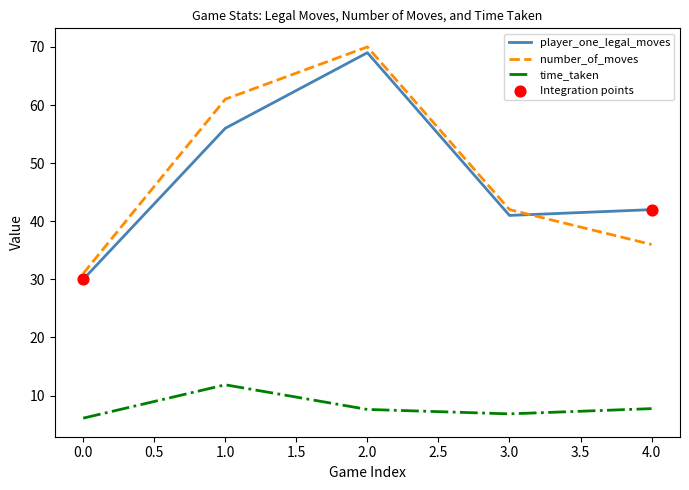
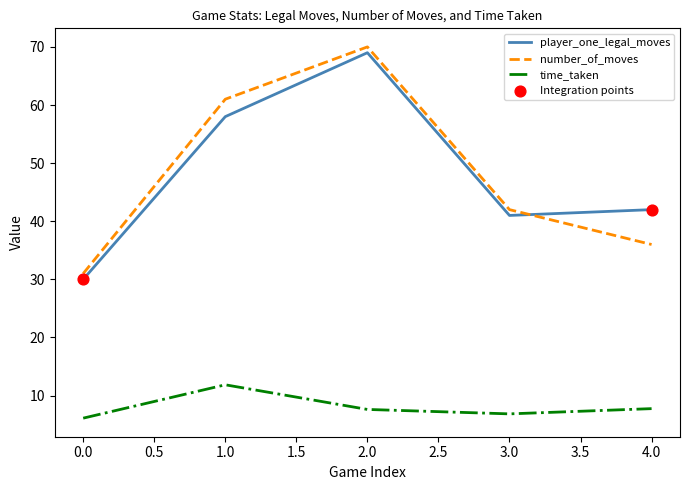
player_one_legal_moves, 1.0: 56 -> 58
